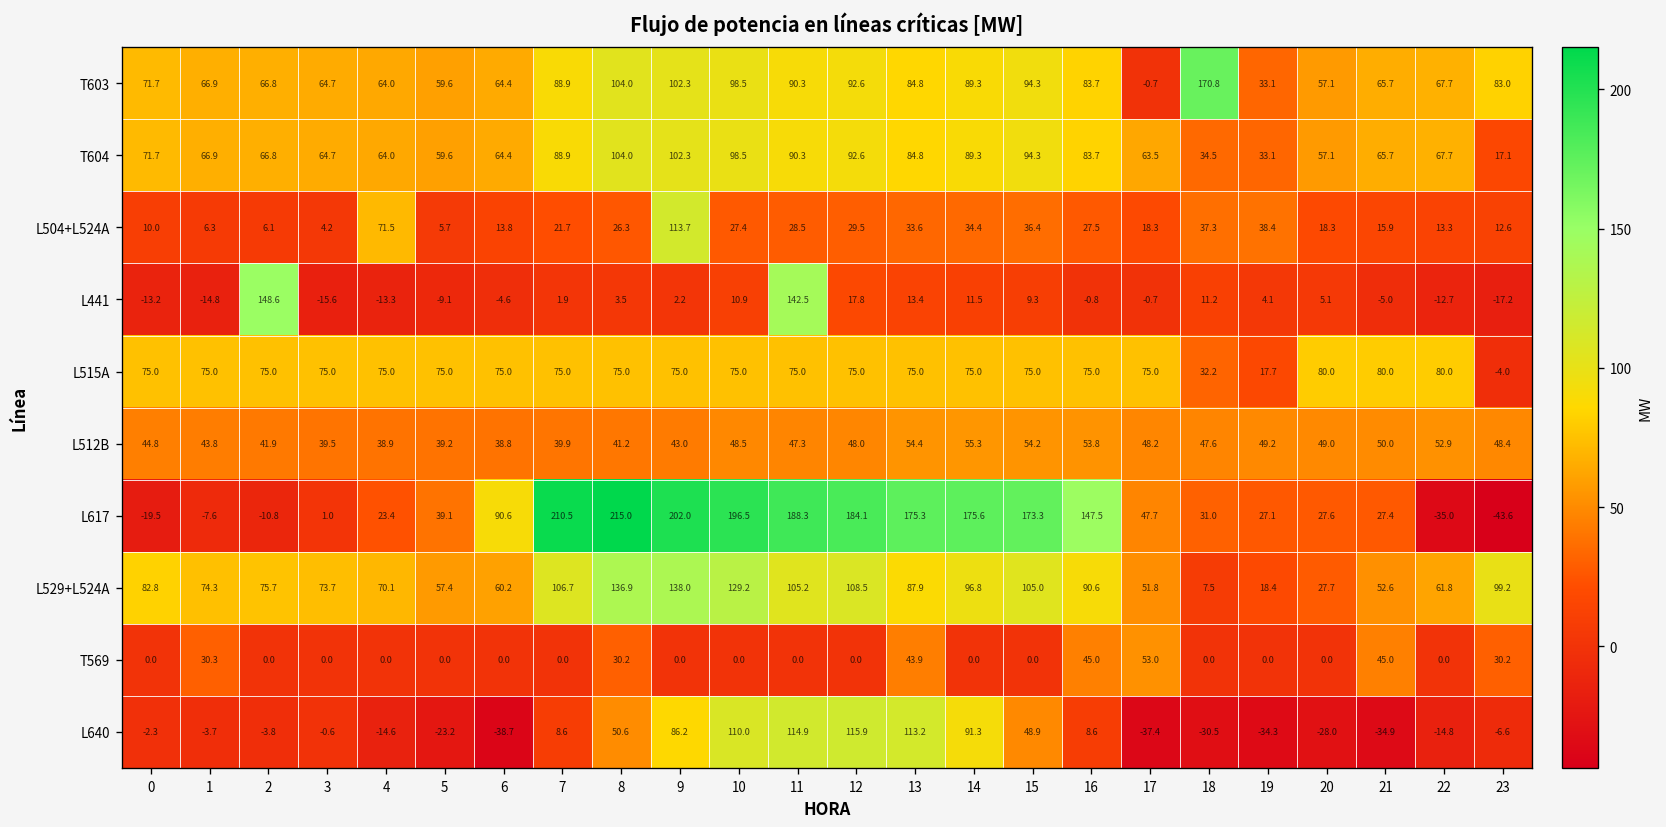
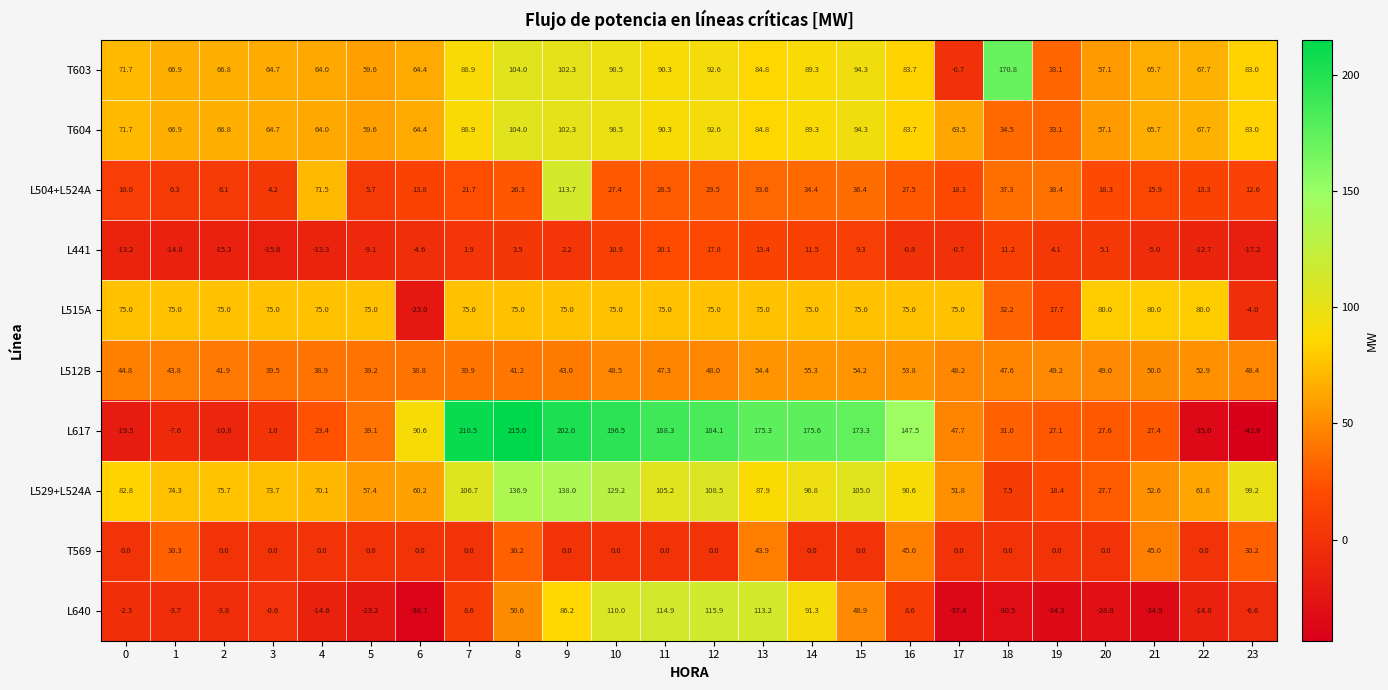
T604, 23: 17.1 -> 83.0
L441, 2: 148.6 -> -15.3
L441, 11: 142.5 -> 20.1
L515A, 6: 75.0 -> -23.0
T569, 17: 53.0 -> 0.0
